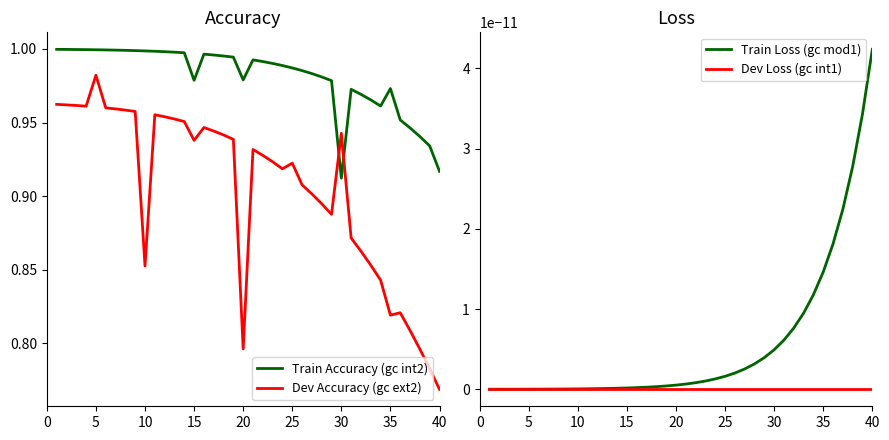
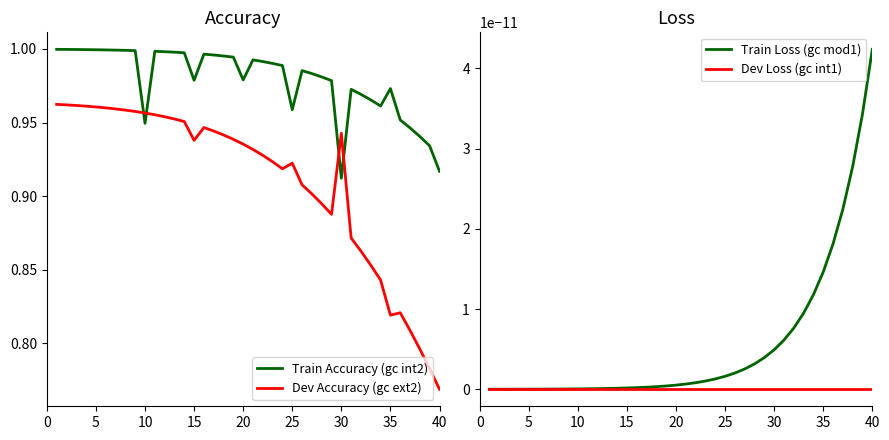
Accuracy, Dev Accuracy (gc ext2), 5: 0.982 -> 0.961
Accuracy, Train Accuracy (gc int2), 10: 0.999 -> 0.949
Accuracy, Dev Accuracy (gc ext2), 10: 0.853 -> 0.956
Accuracy, Dev Accuracy (gc ext2), 20: 0.796 -> 0.935
Accuracy, Train Accuracy (gc int2), 25: 0.987 -> 0.959
